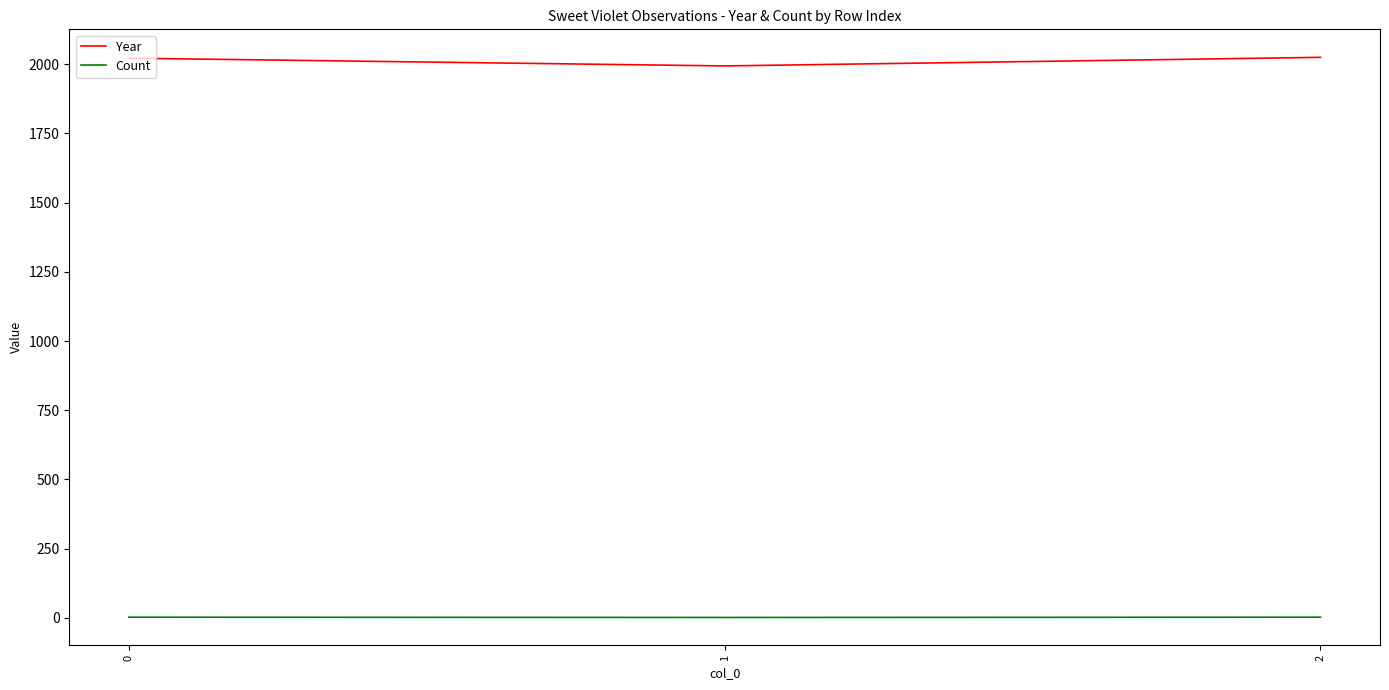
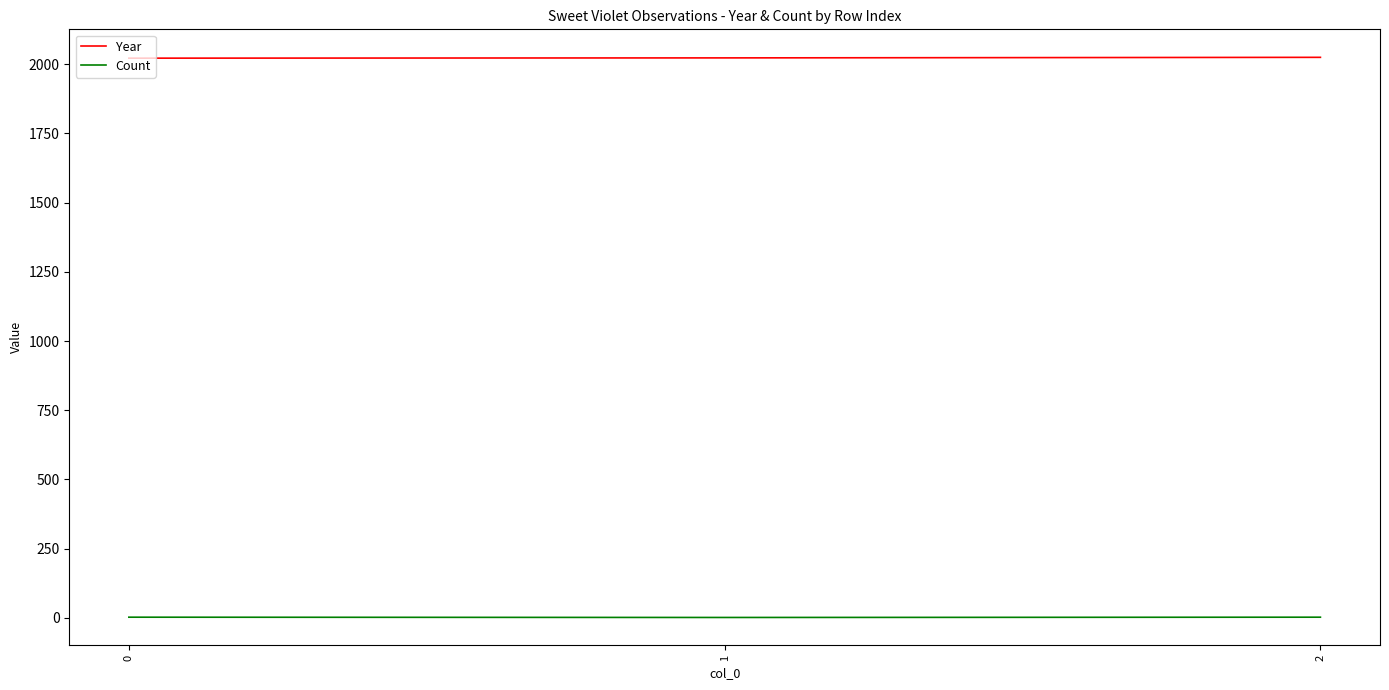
Year, 1: 1990 -> 2020
